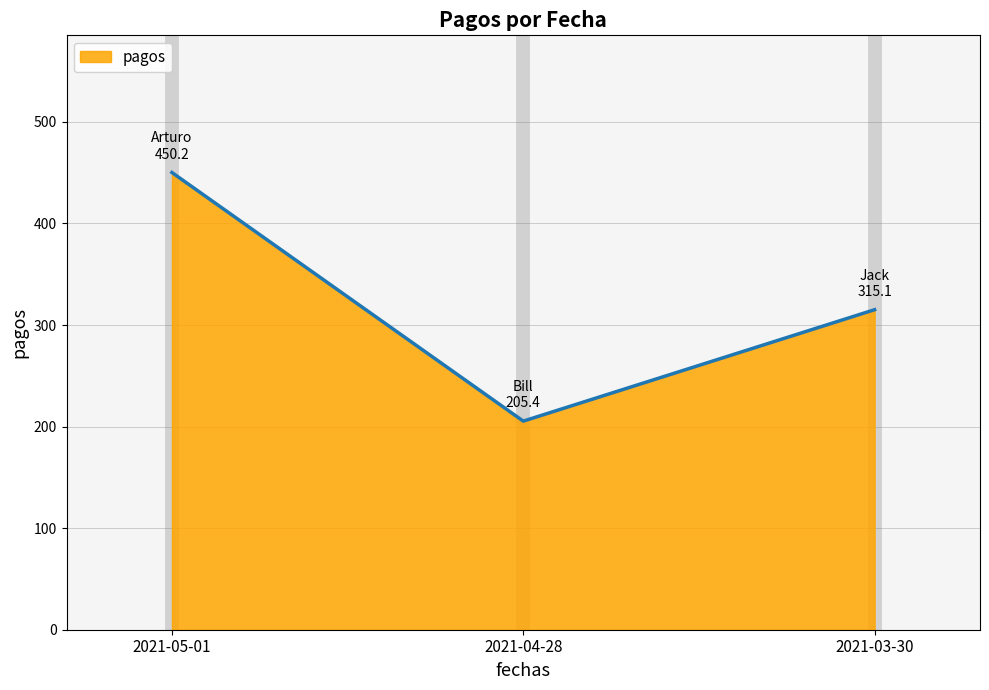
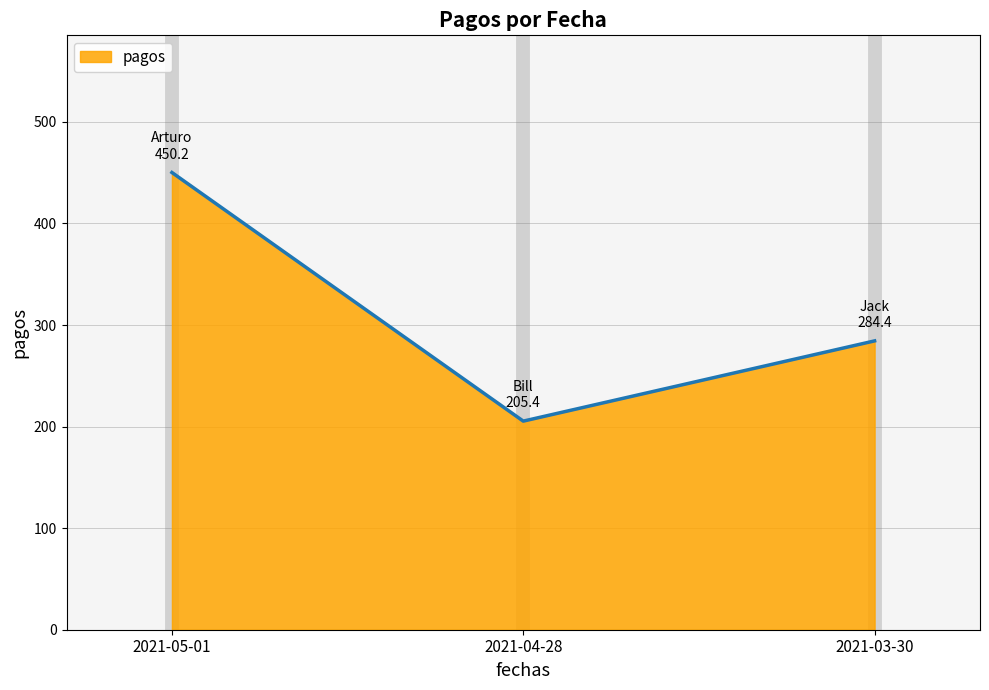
2021-03-30: 315.1 -> 284.4
